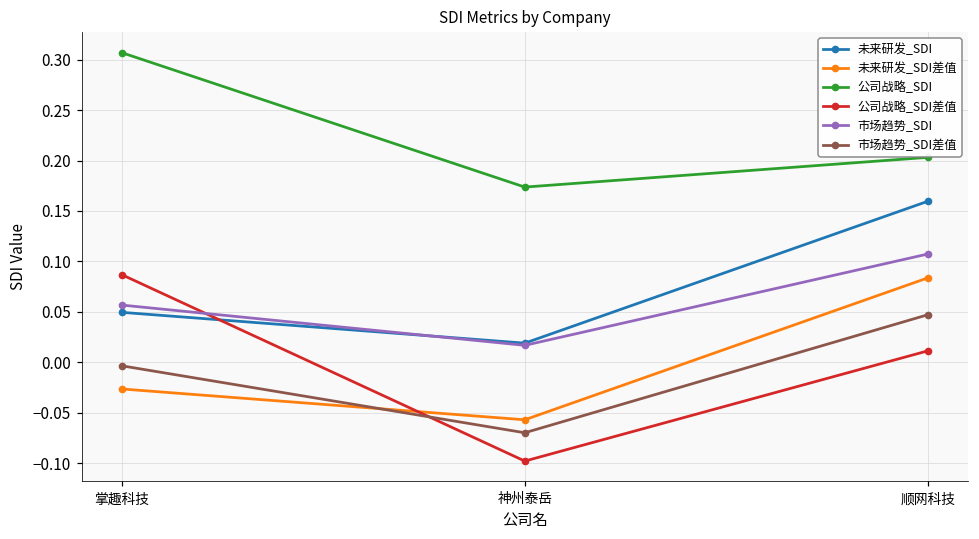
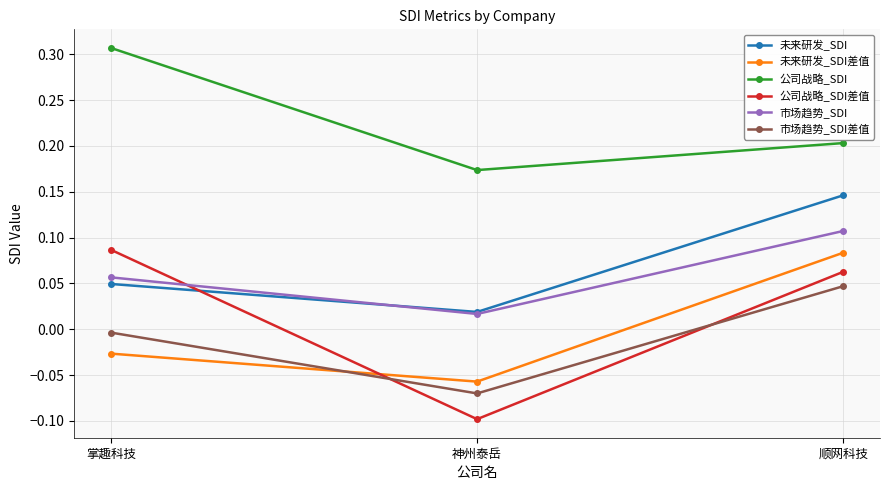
未来研发_SDI, 顺网科技: 0.16 -> 0.15
公司战略_SDI差值, 顺网科技: 0.01 -> 0.06
